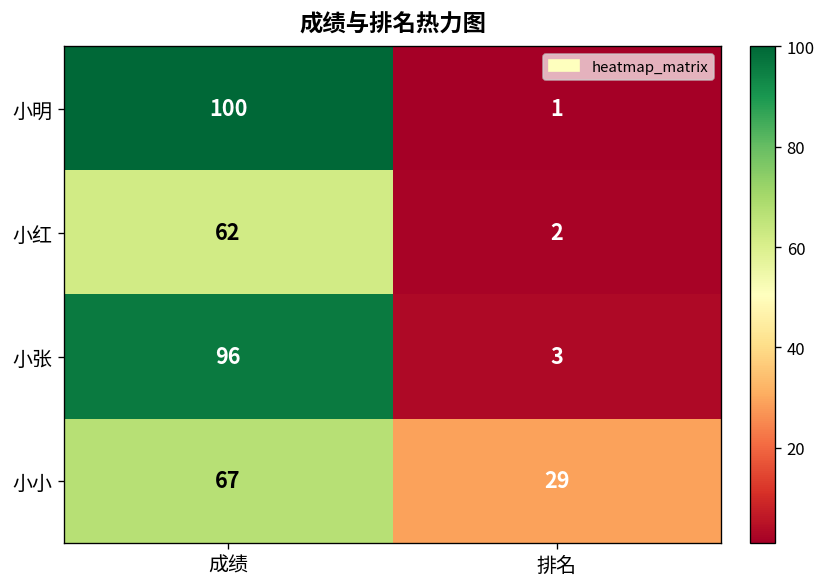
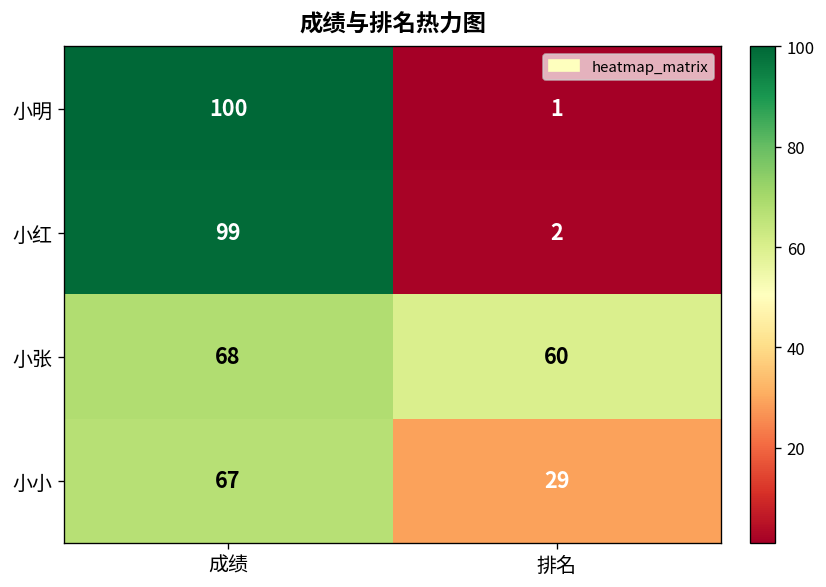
小红, 成绩: 62 -> 99
小张, 成绩: 96 -> 68
小张, 排名: 3 -> 60
